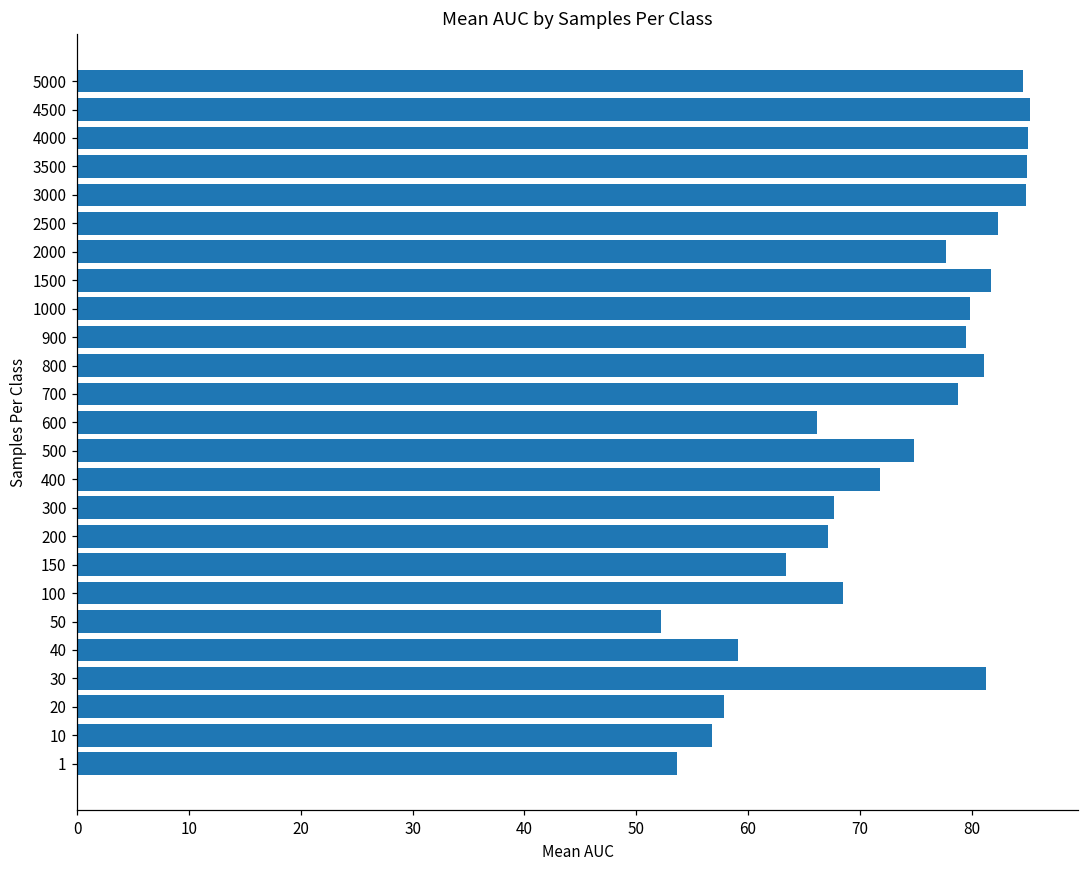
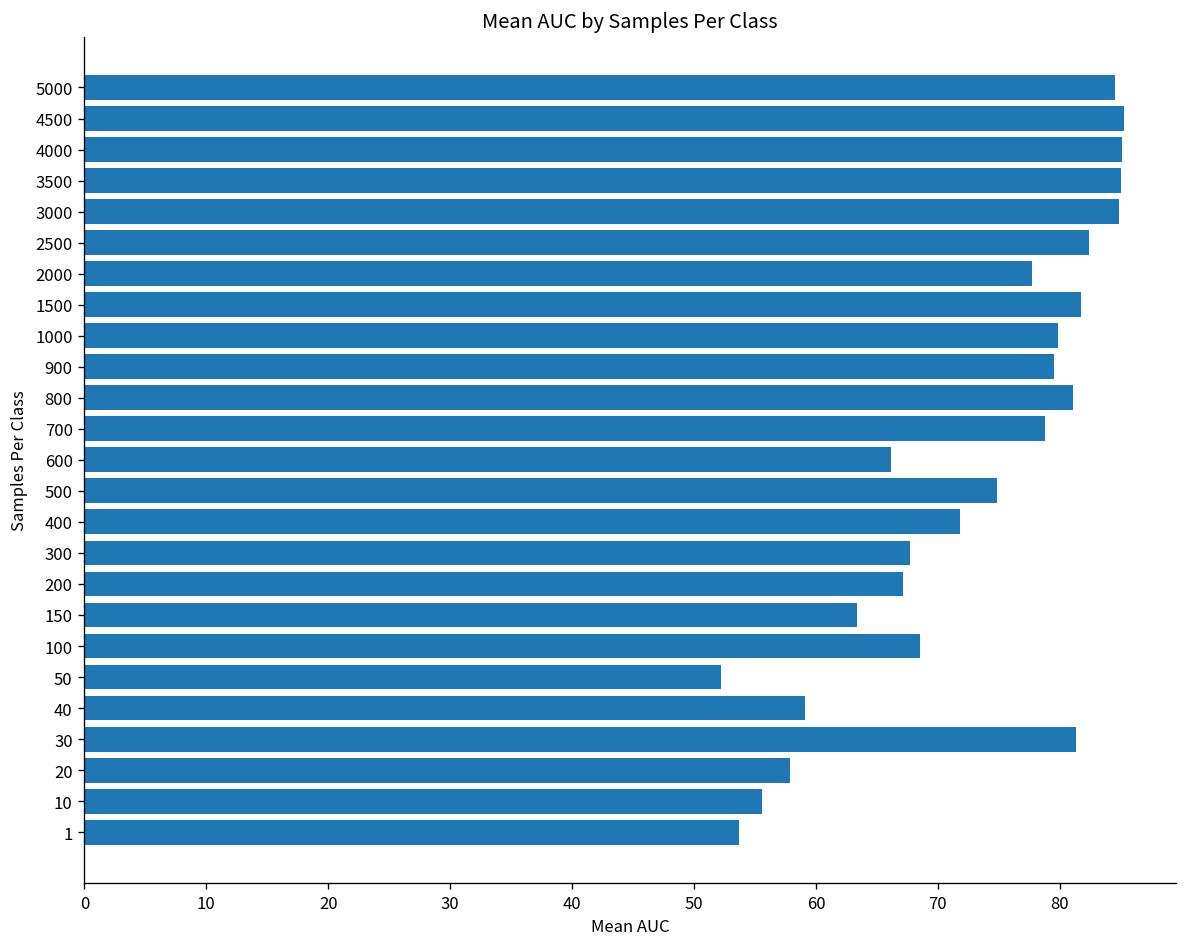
10: 56.8 -> 55.6
